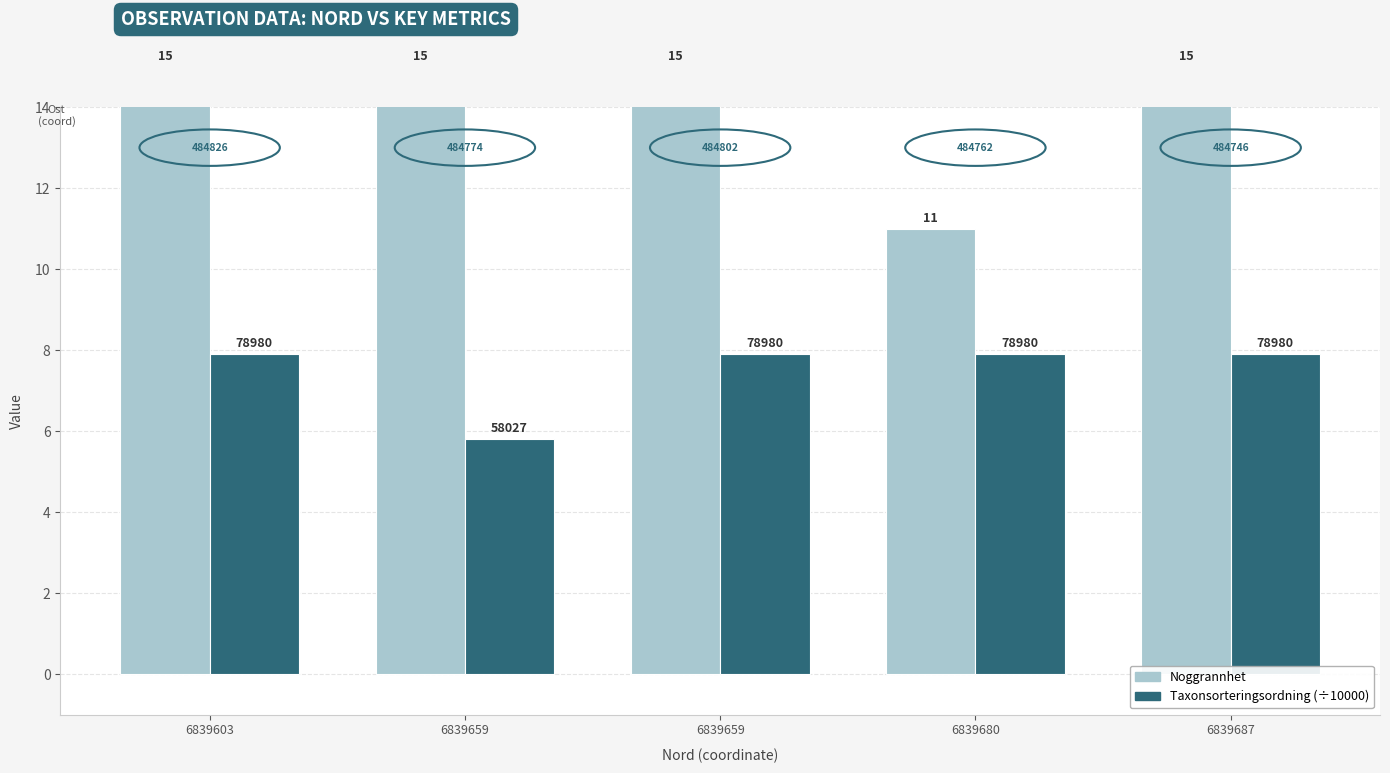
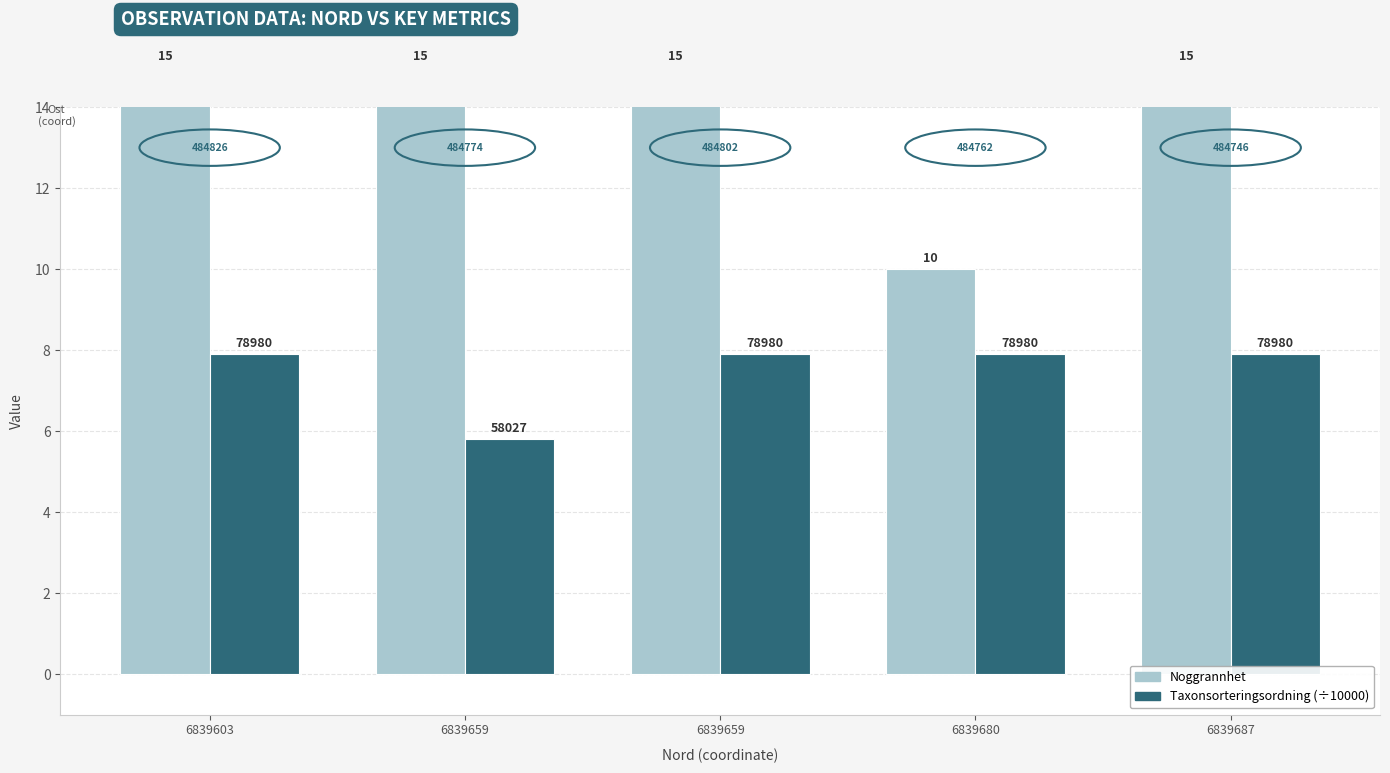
Noggrannhet, 6839680: 11 -> 10
